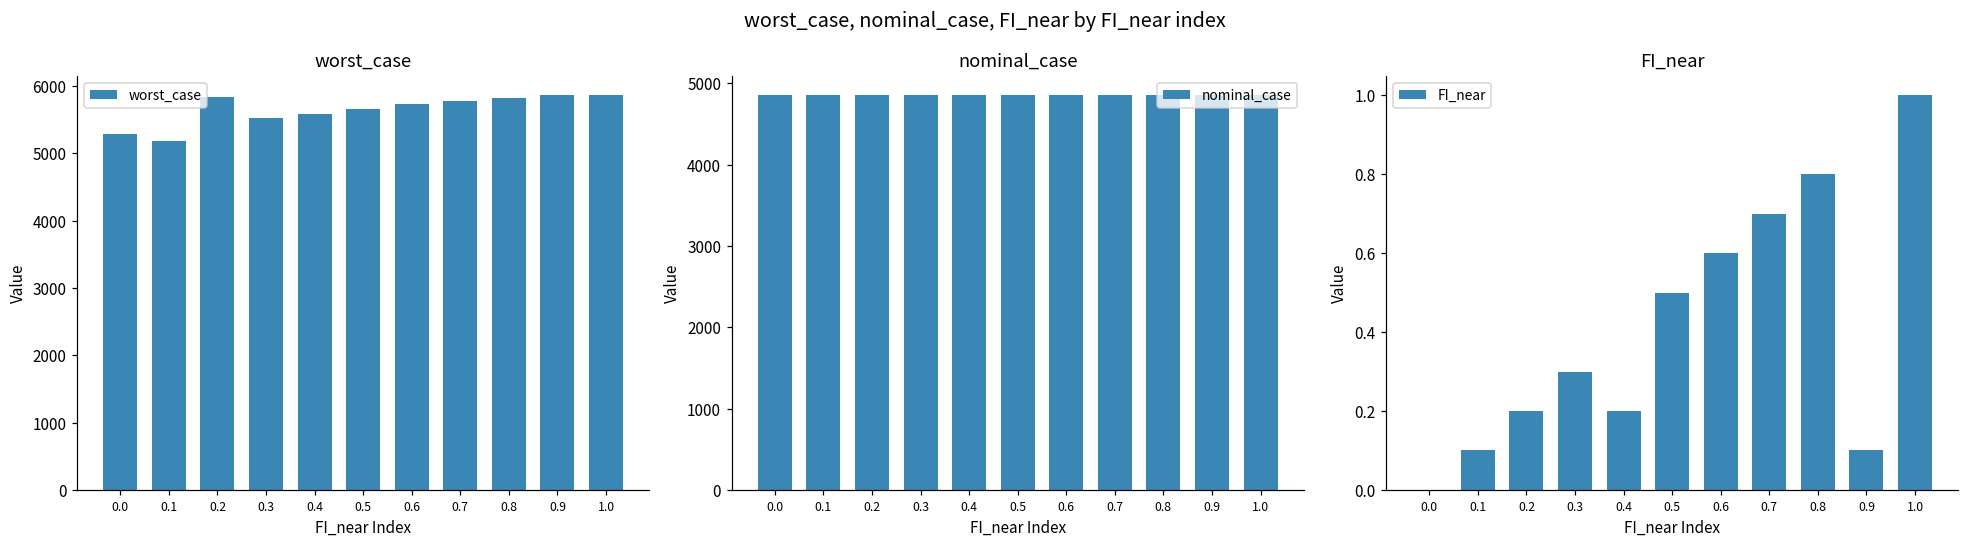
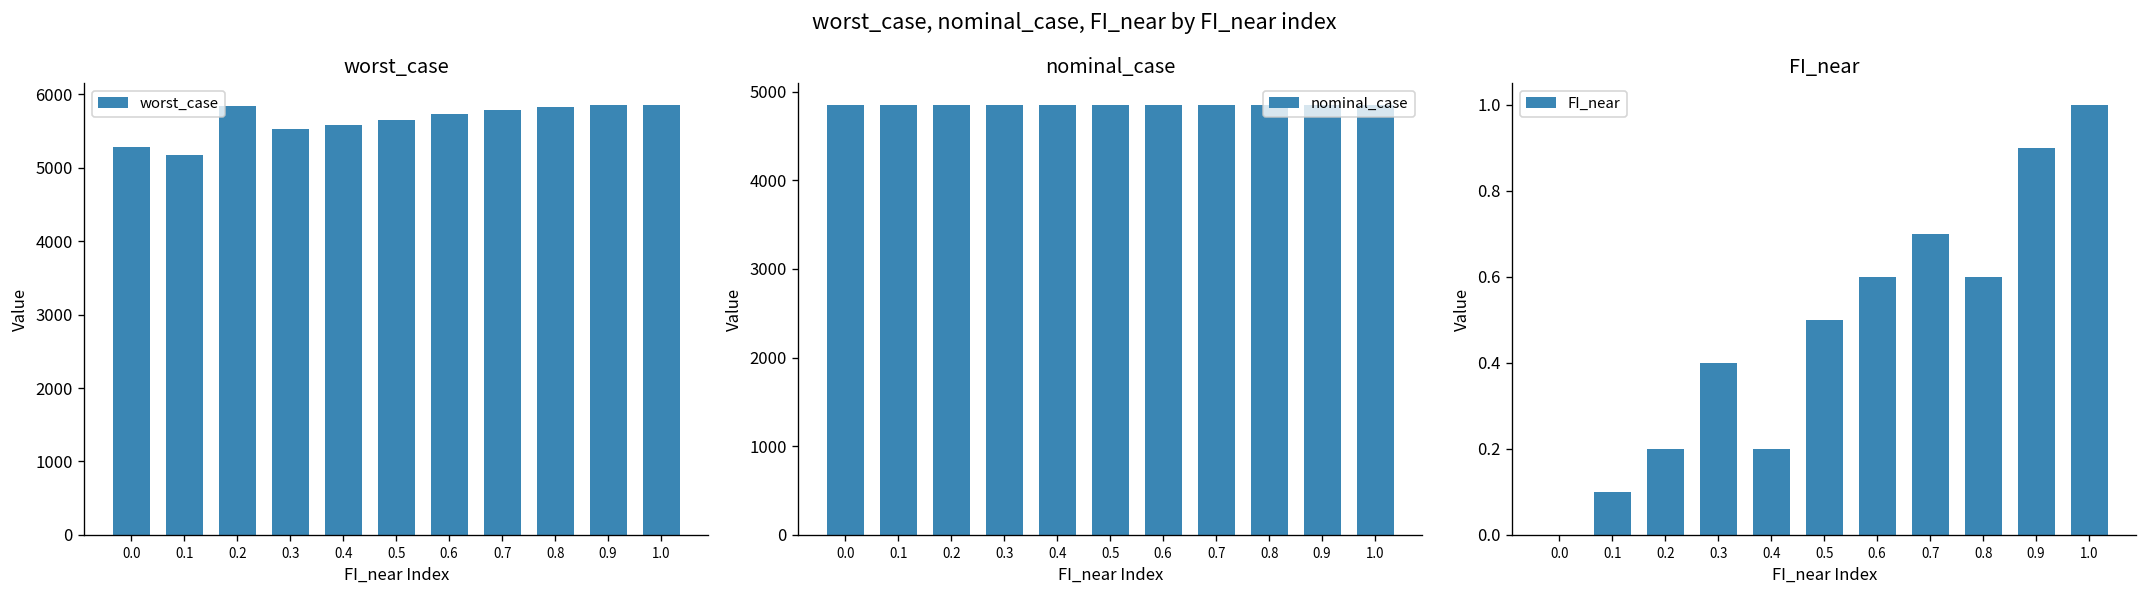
FI_near, 0.3: 0.3 -> 0.4
FI_near, 0.8: 0.8 -> 0.6
FI_near, 0.9: 0.1 -> 0.9
